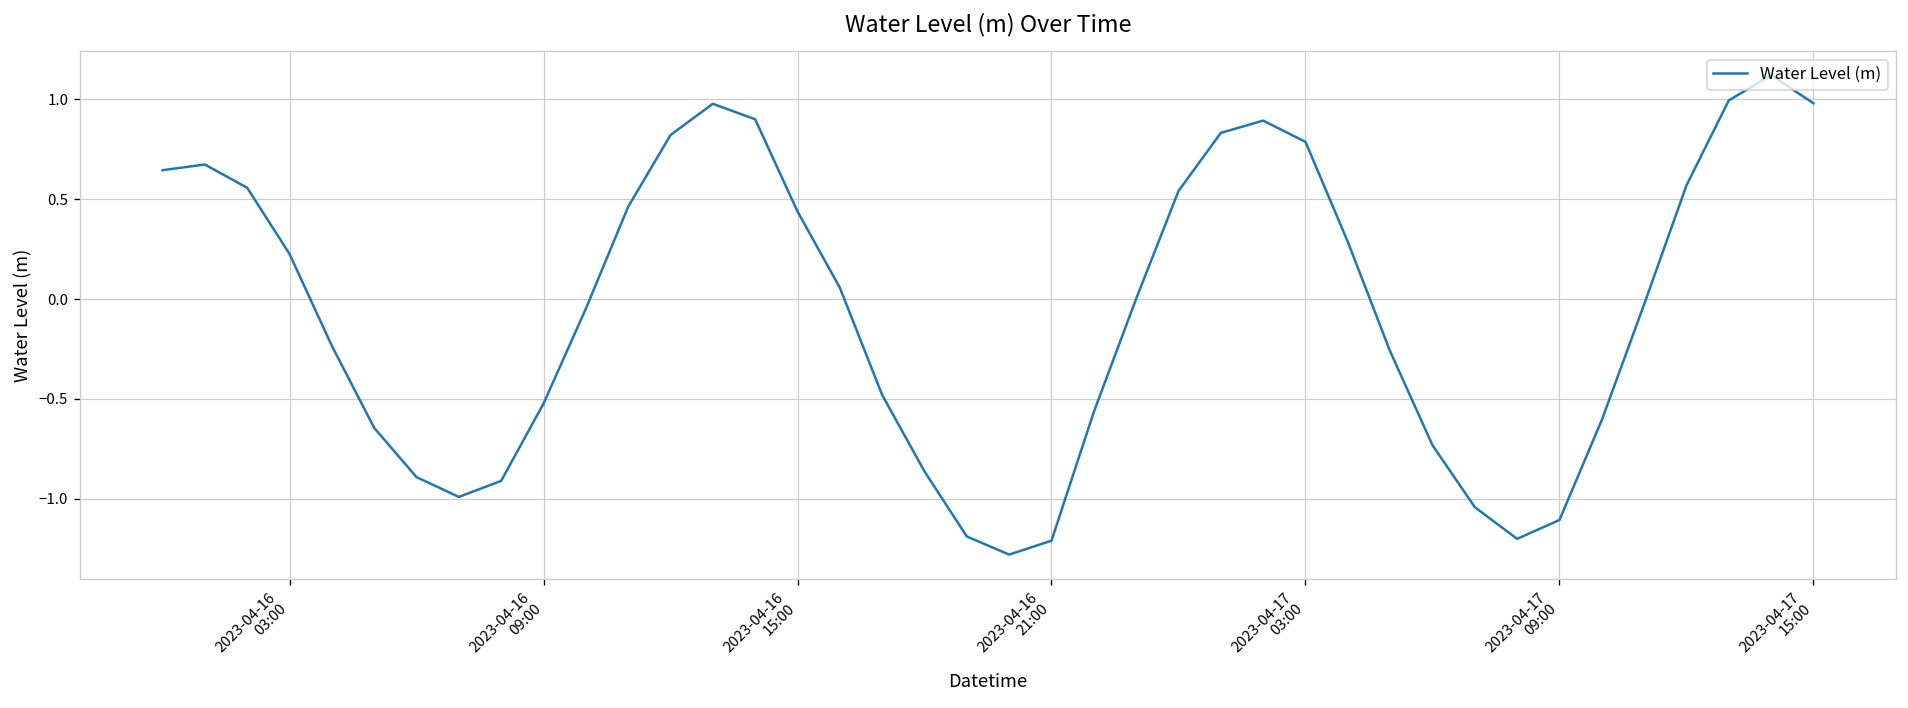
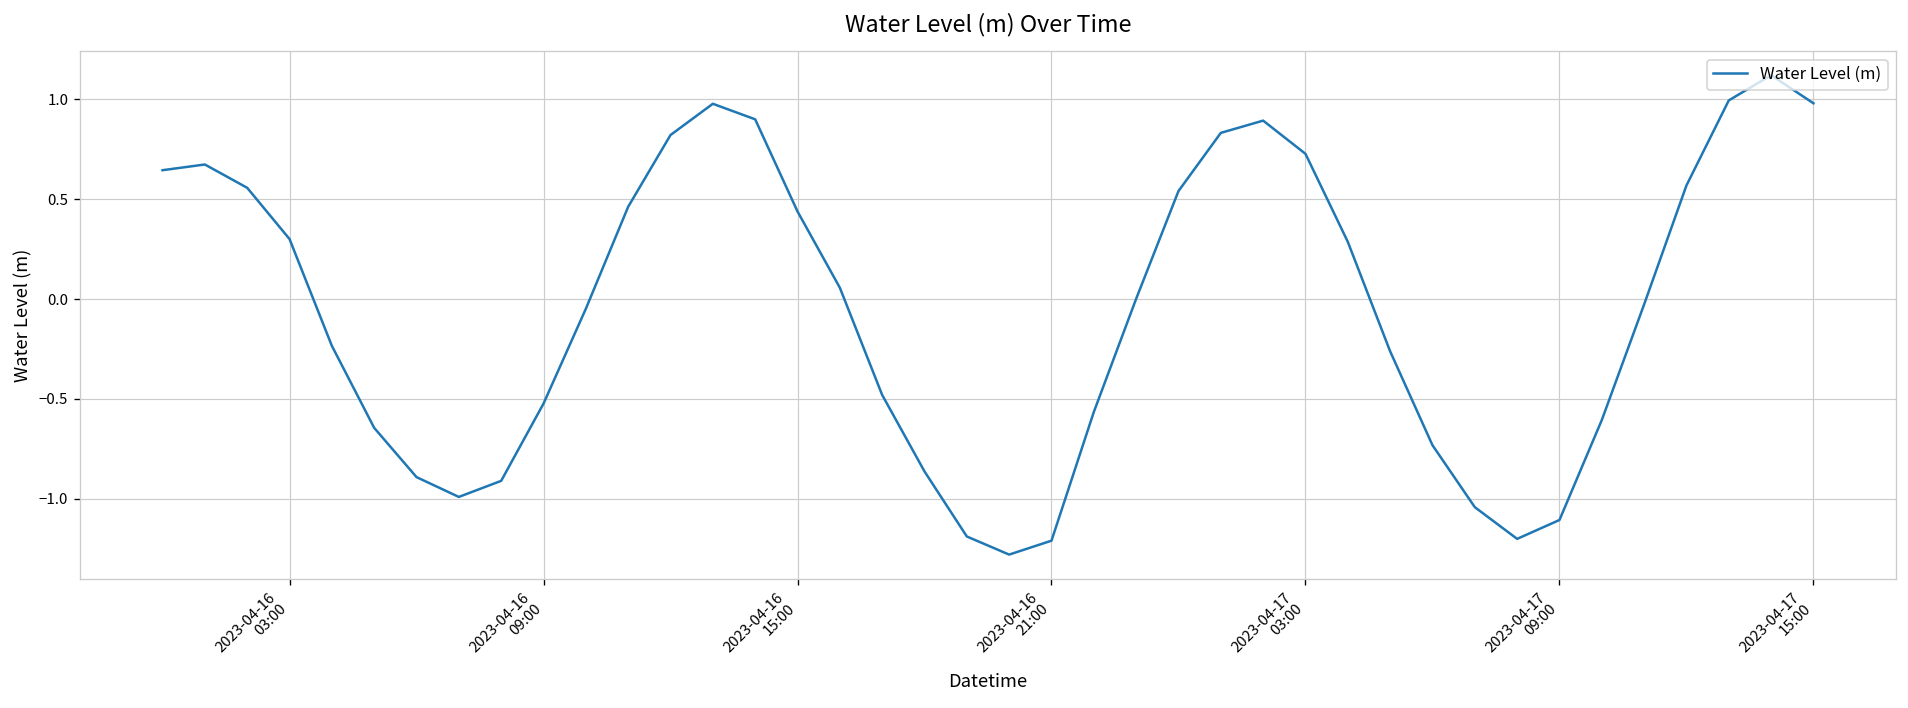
2023-04-16 03:00: 0.23 -> 0.30
2023-04-17 03:00: 0.79 -> 0.73
